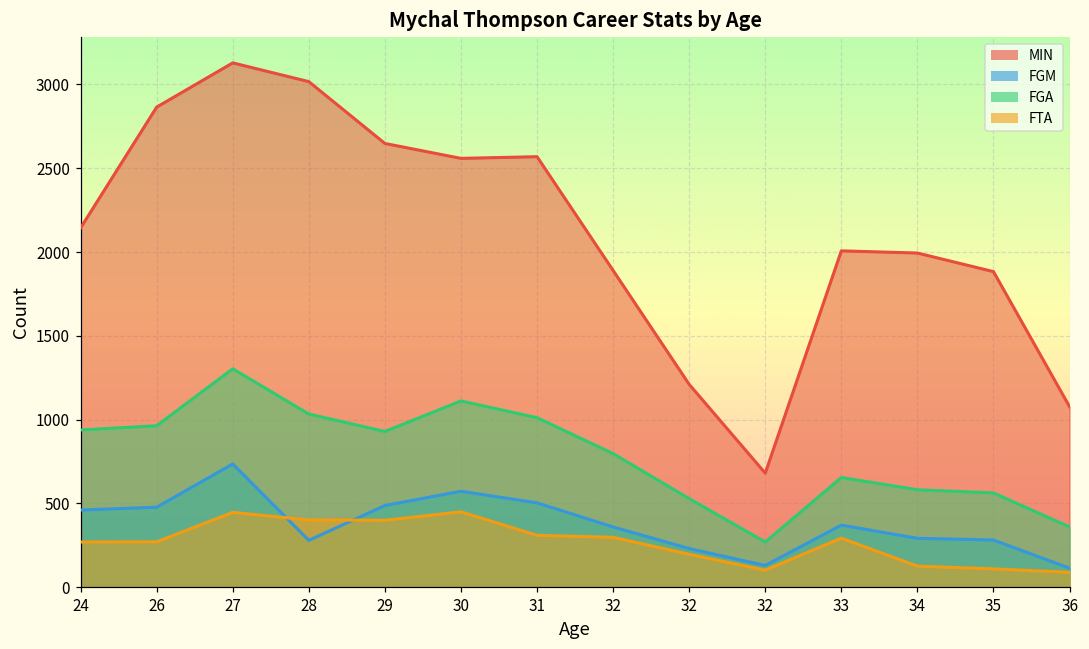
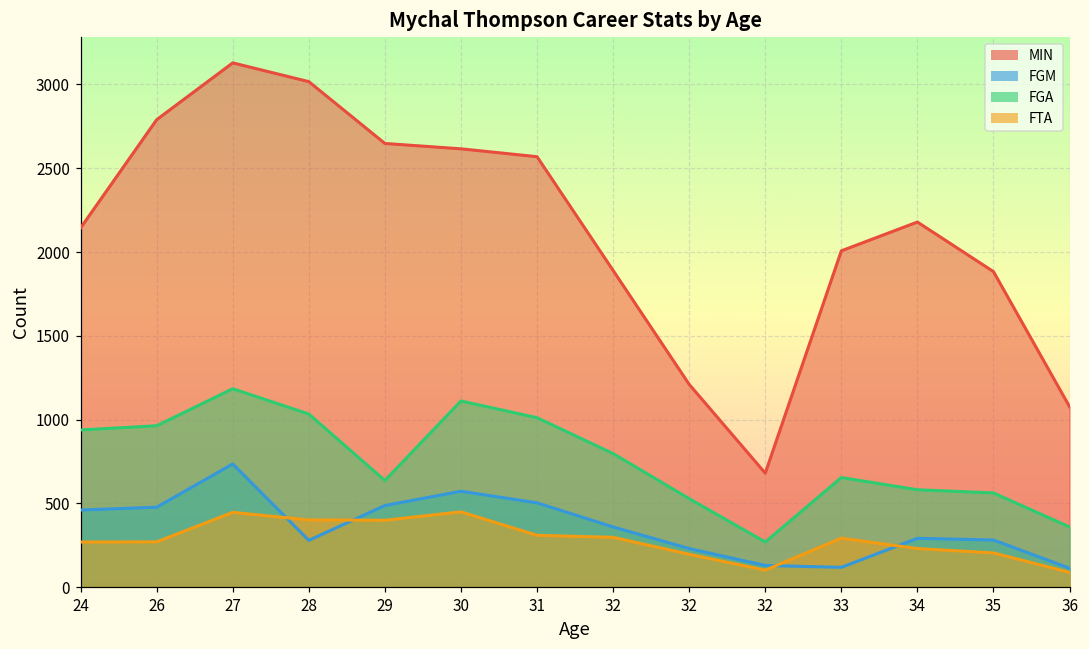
MIN, 26: 2870 -> 2790
FGA, 27: 1300 -> 1180
FGA, 29: 930 -> 640
MIN, 30: 2560 -> 2620
FGM, 33: 370 -> 120
MIN, 34: 1990 -> 2180
FTA, 34: 130 -> 230
FTA, 35: 110 -> 200
